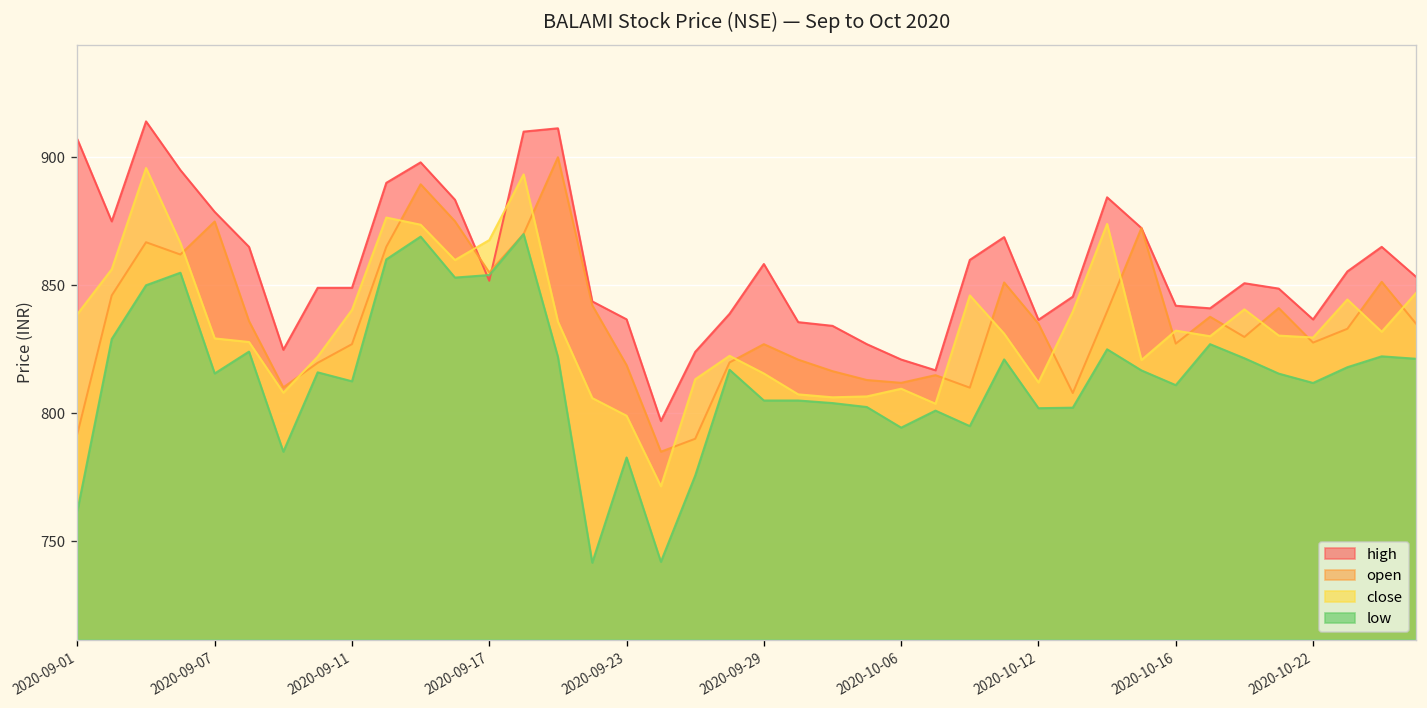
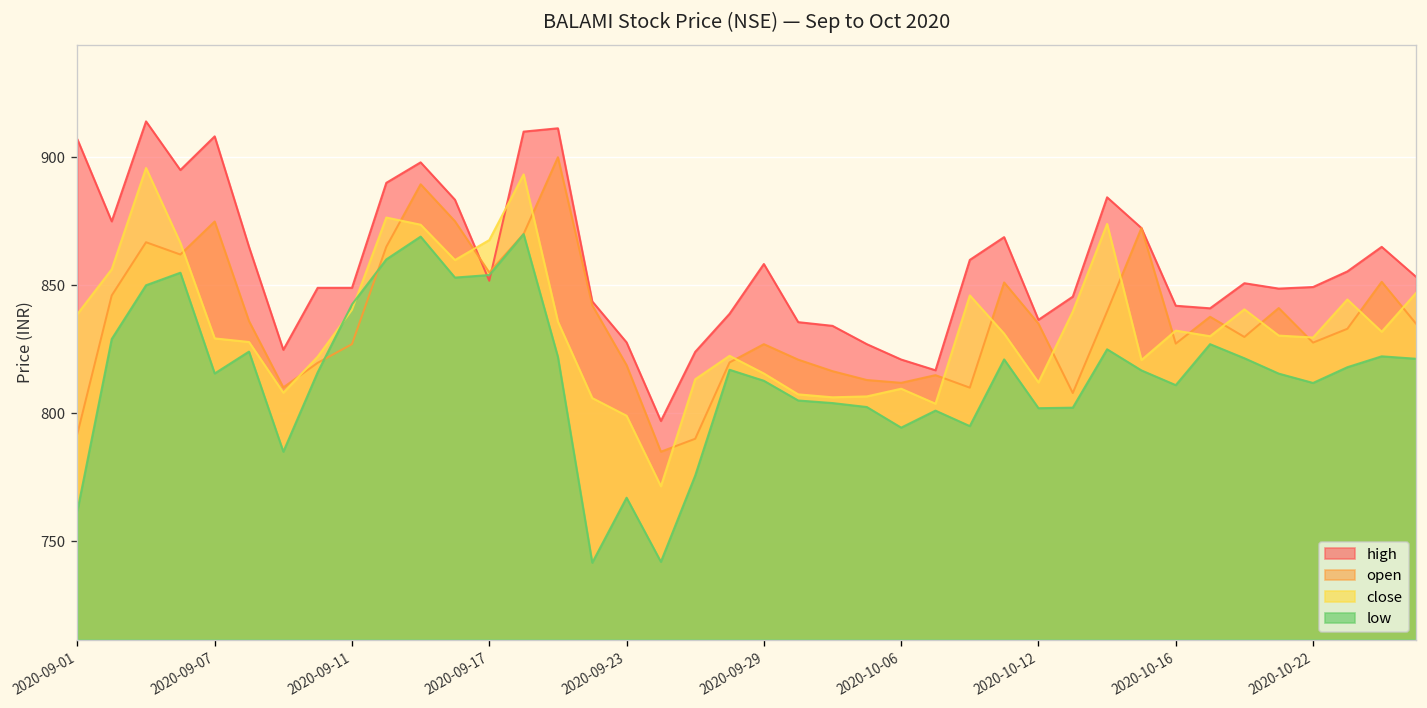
high, 2020-09-07: 879 -> 908
low, 2020-09-11: 813 -> 843
high, 2020-09-23: 837 -> 828
low, 2020-09-23: 783 -> 767
low, 2020-09-29: 805 -> 813
high, 2020-10-22: 837 -> 849
